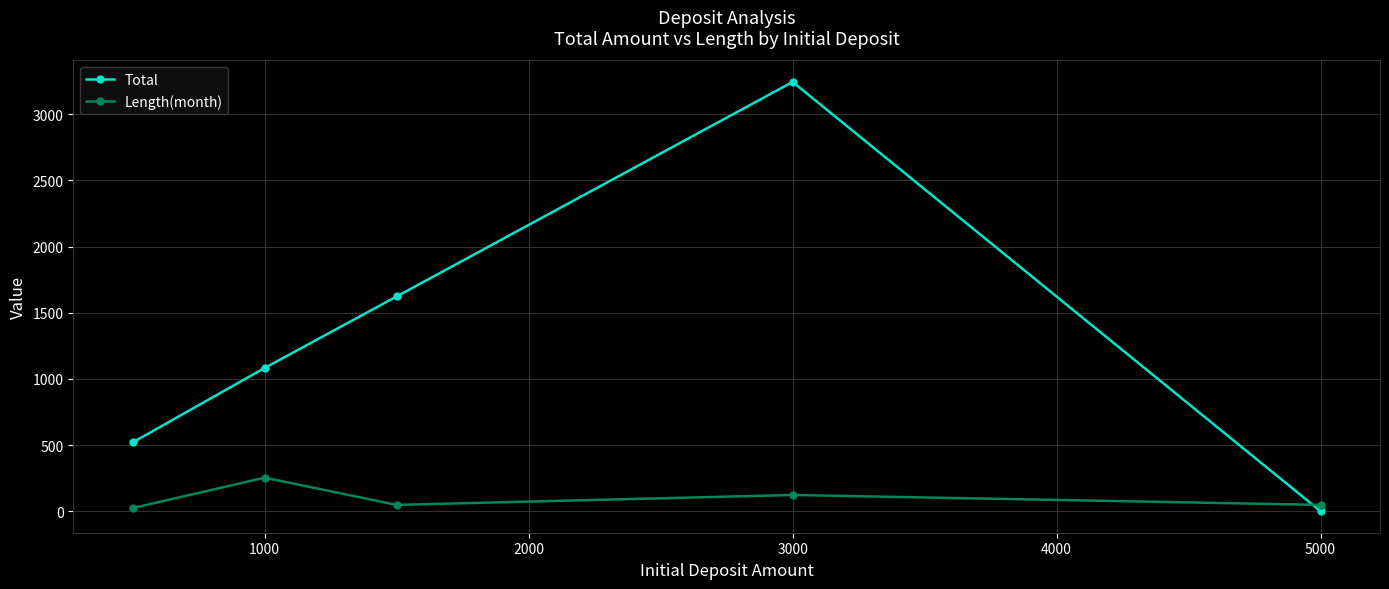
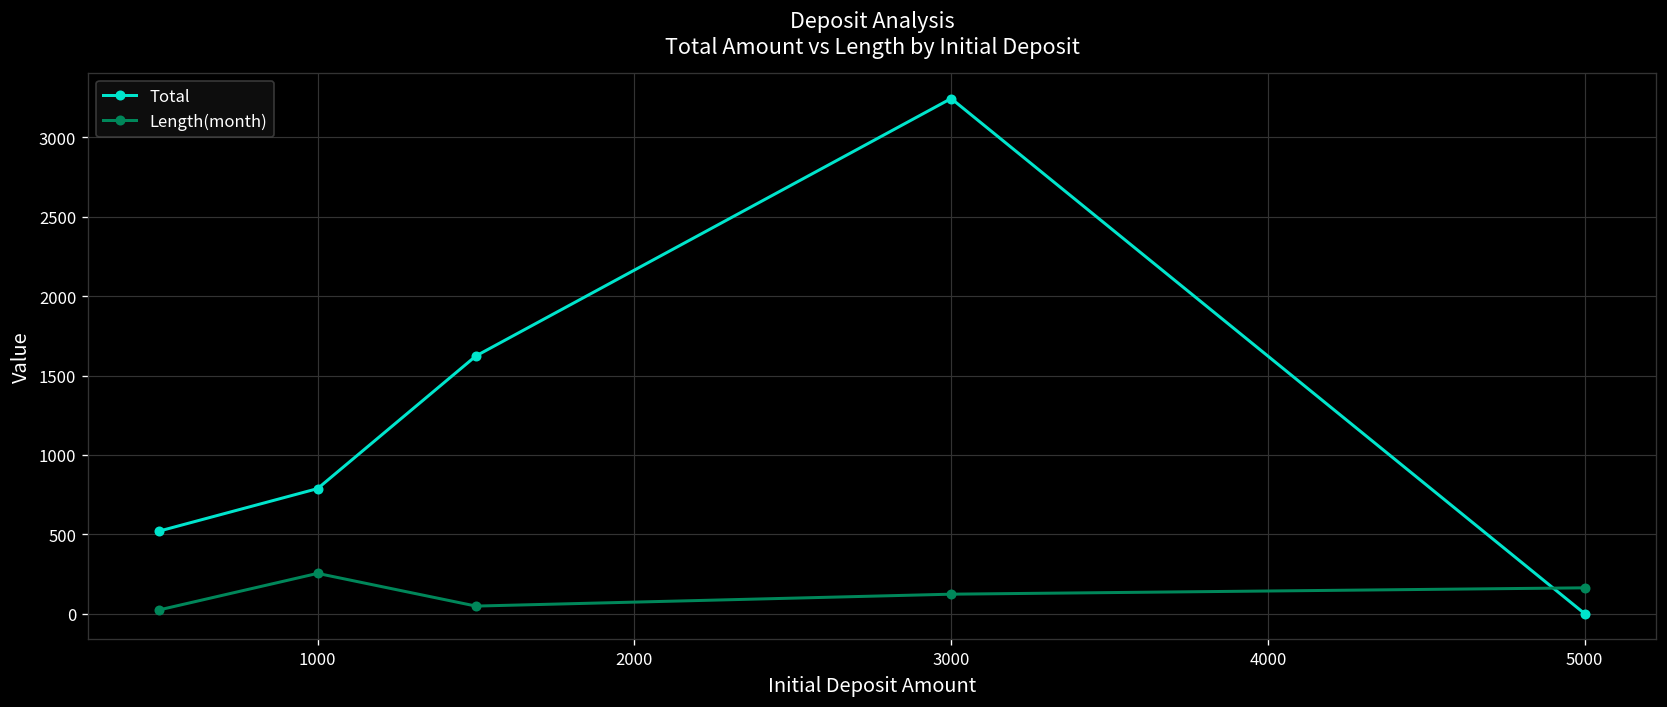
Total, 1000: 1080 -> 790
Length(month), 5000: 50 -> 160
